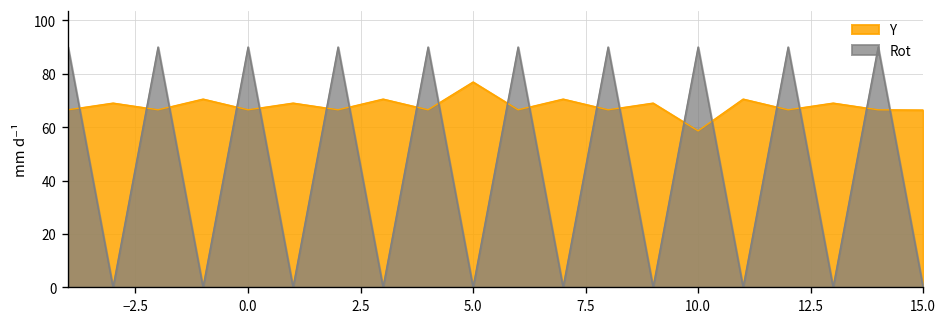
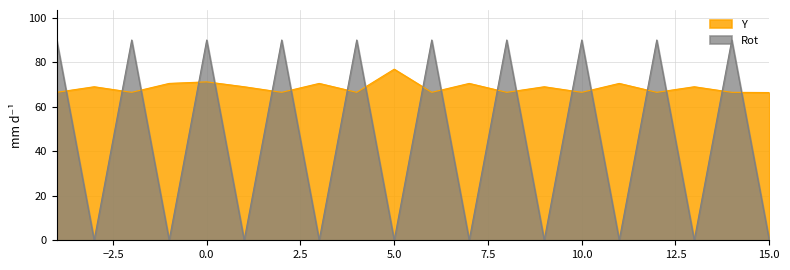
Y, 0.0: 67 -> 71
Y, 10.0: 59 -> 67
